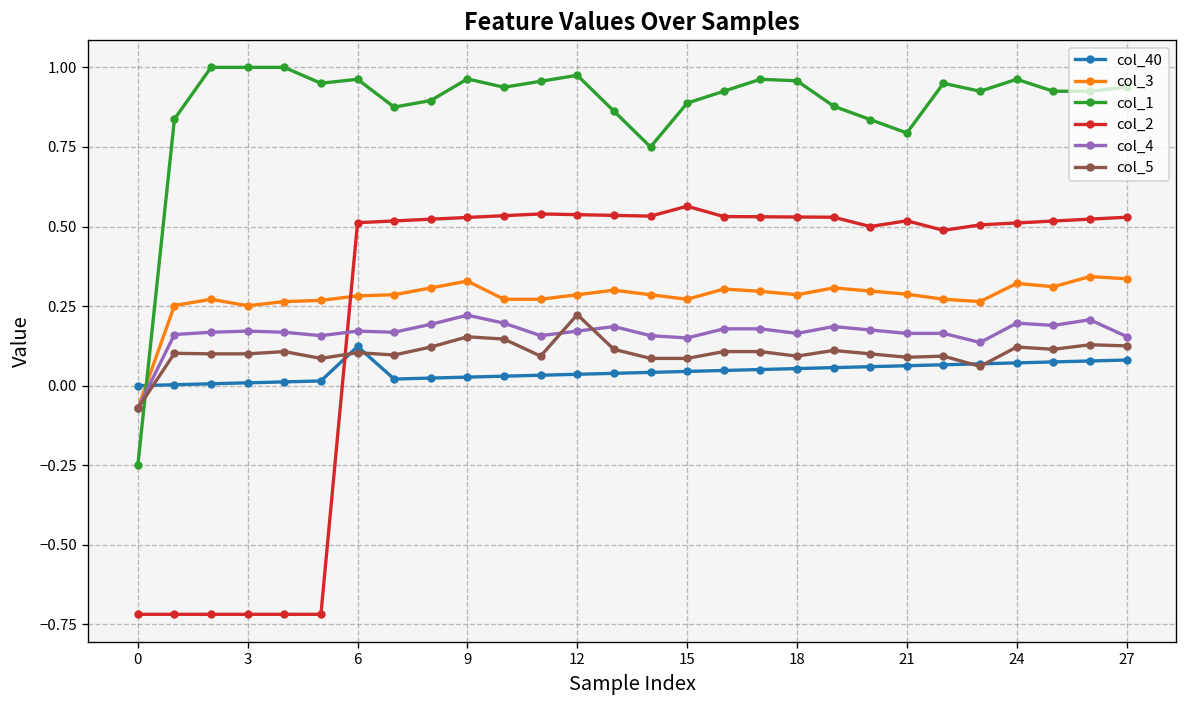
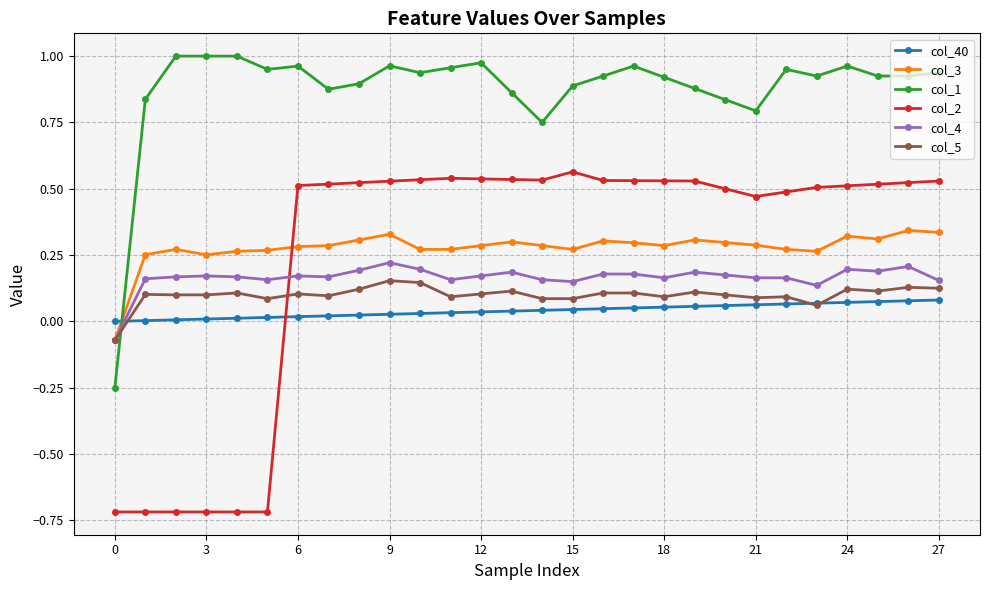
col_40, 6: 0.12 -> 0.02
col_5, 12: 0.22 -> 0.10
col_1, 18: 0.96 -> 0.92
col_2, 21: 0.52 -> 0.47
